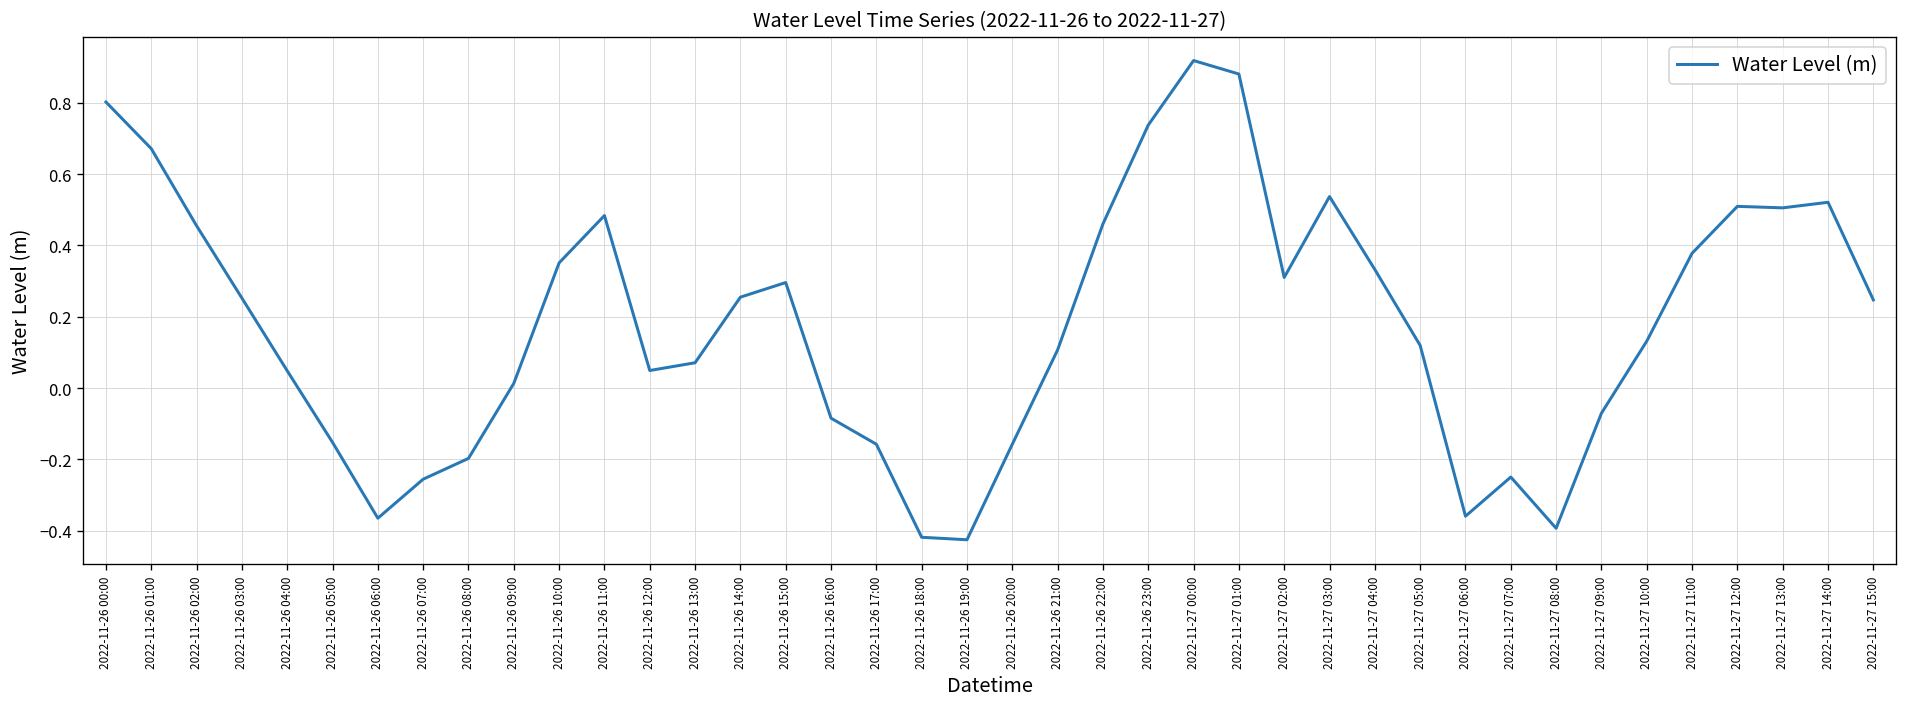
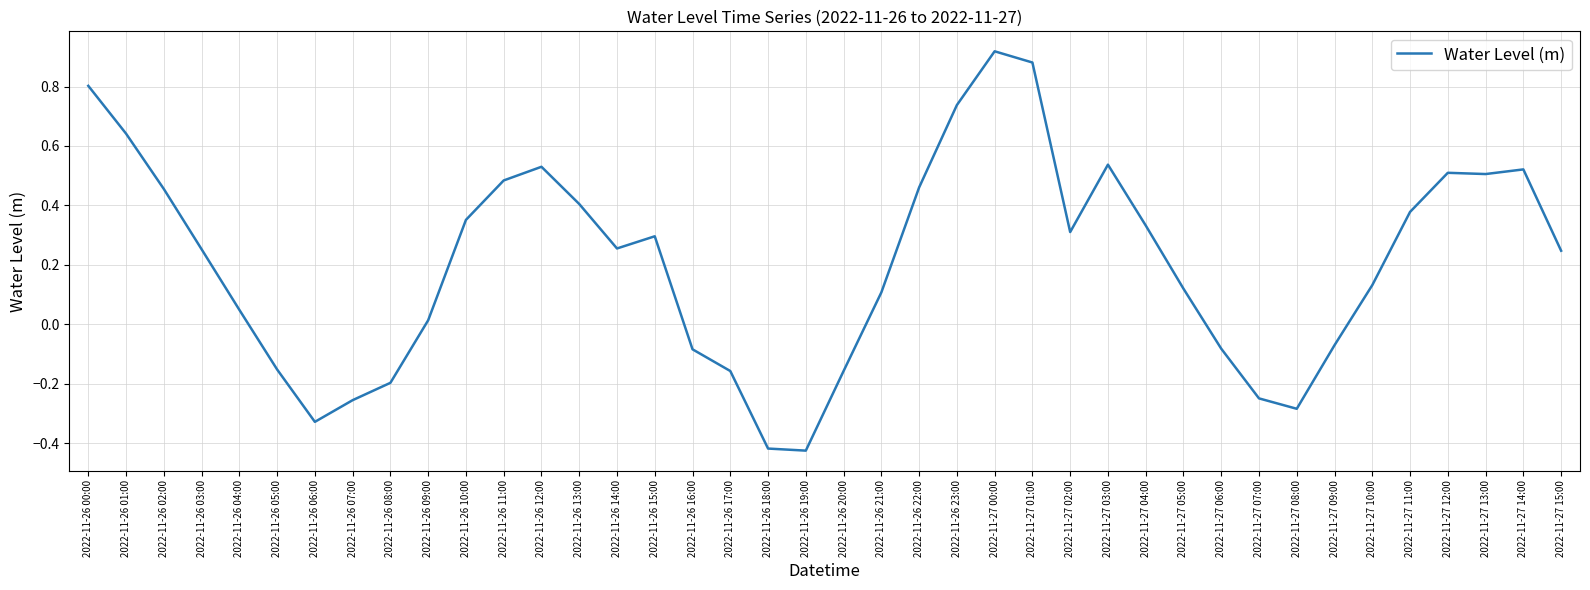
2022-11-26 01:00: 0.67 -> 0.64
2022-11-26 06:00: -0.36 -> -0.33
2022-11-26 12:00: 0.05 -> 0.53
2022-11-26 13:00: 0.07 -> 0.40
2022-11-27 06:00: -0.36 -> -0.08
2022-11-27 08:00: -0.39 -> -0.28
